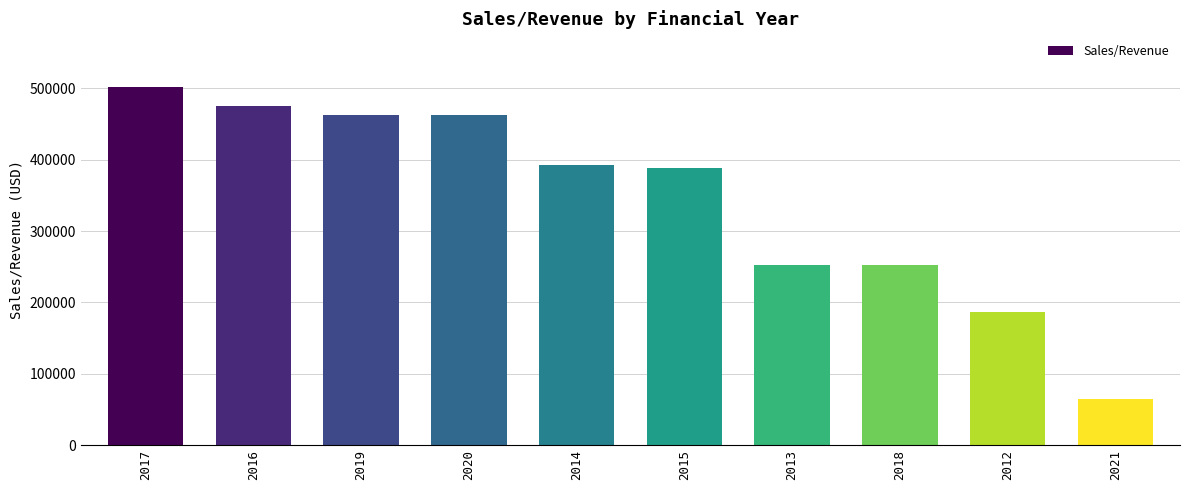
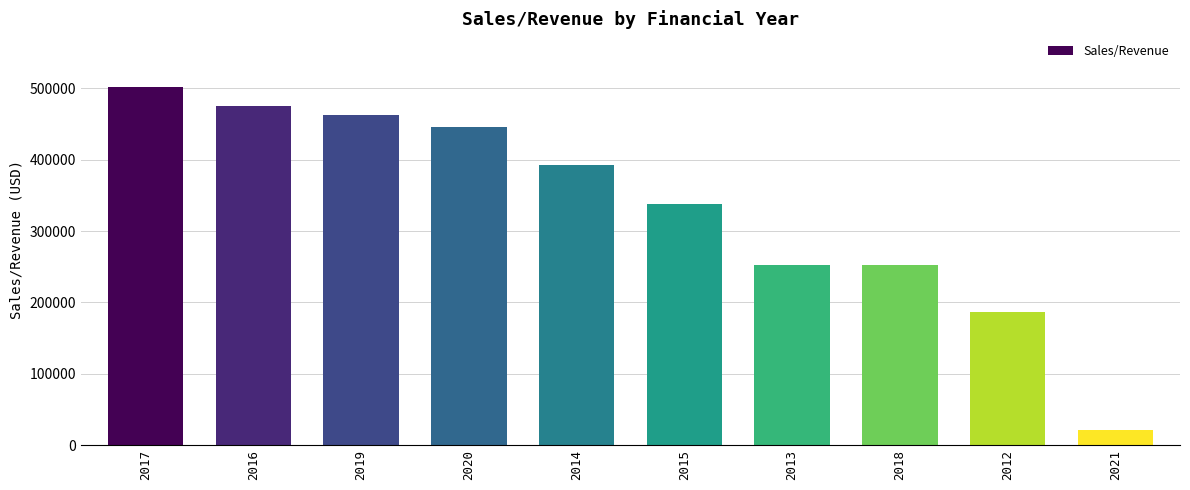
2020: 460000 -> 450000
2015: 390000 -> 340000
2021: 60000 -> 20000
